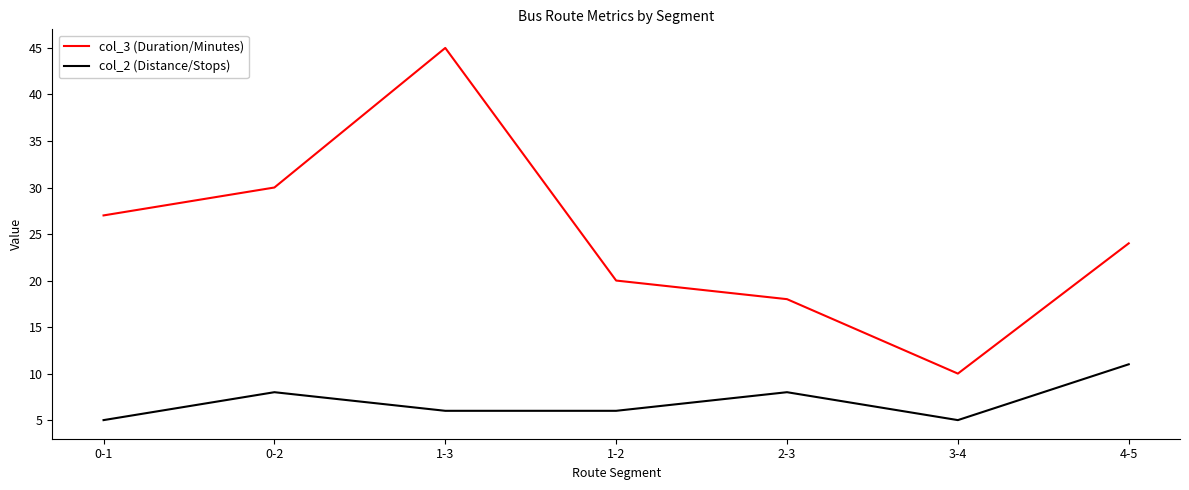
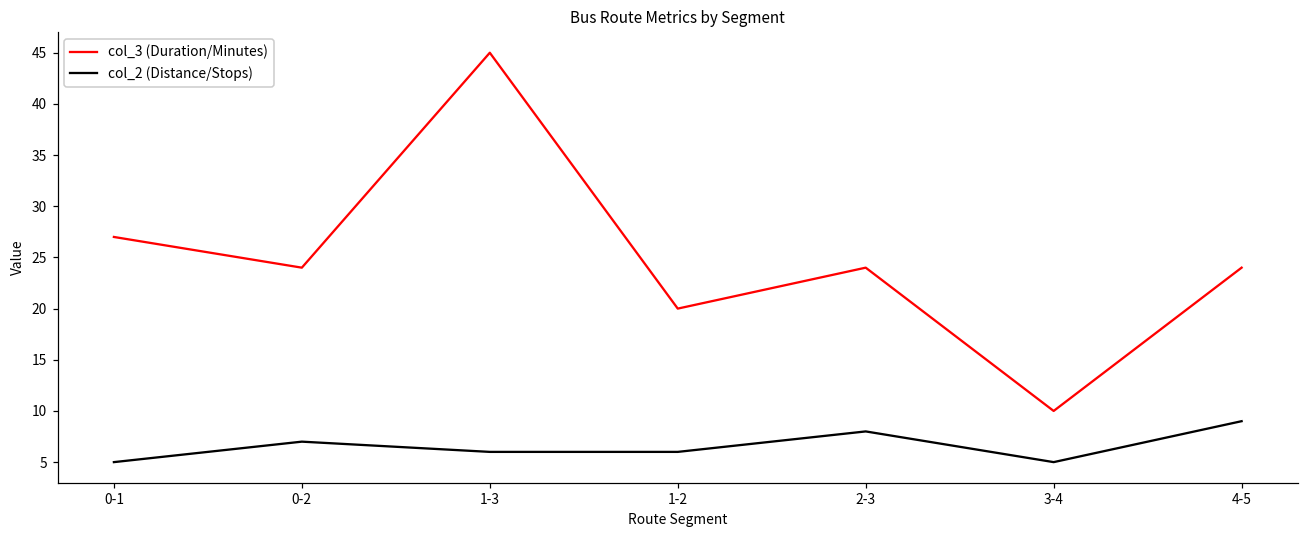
col_3 (Duration/Minutes), 0-2: 30 -> 24
col_2 (Distance/Stops), 0-2: 8 -> 7
col_3 (Duration/Minutes), 2-3: 18 -> 24
col_2 (Distance/Stops), 4-5: 11 -> 9
